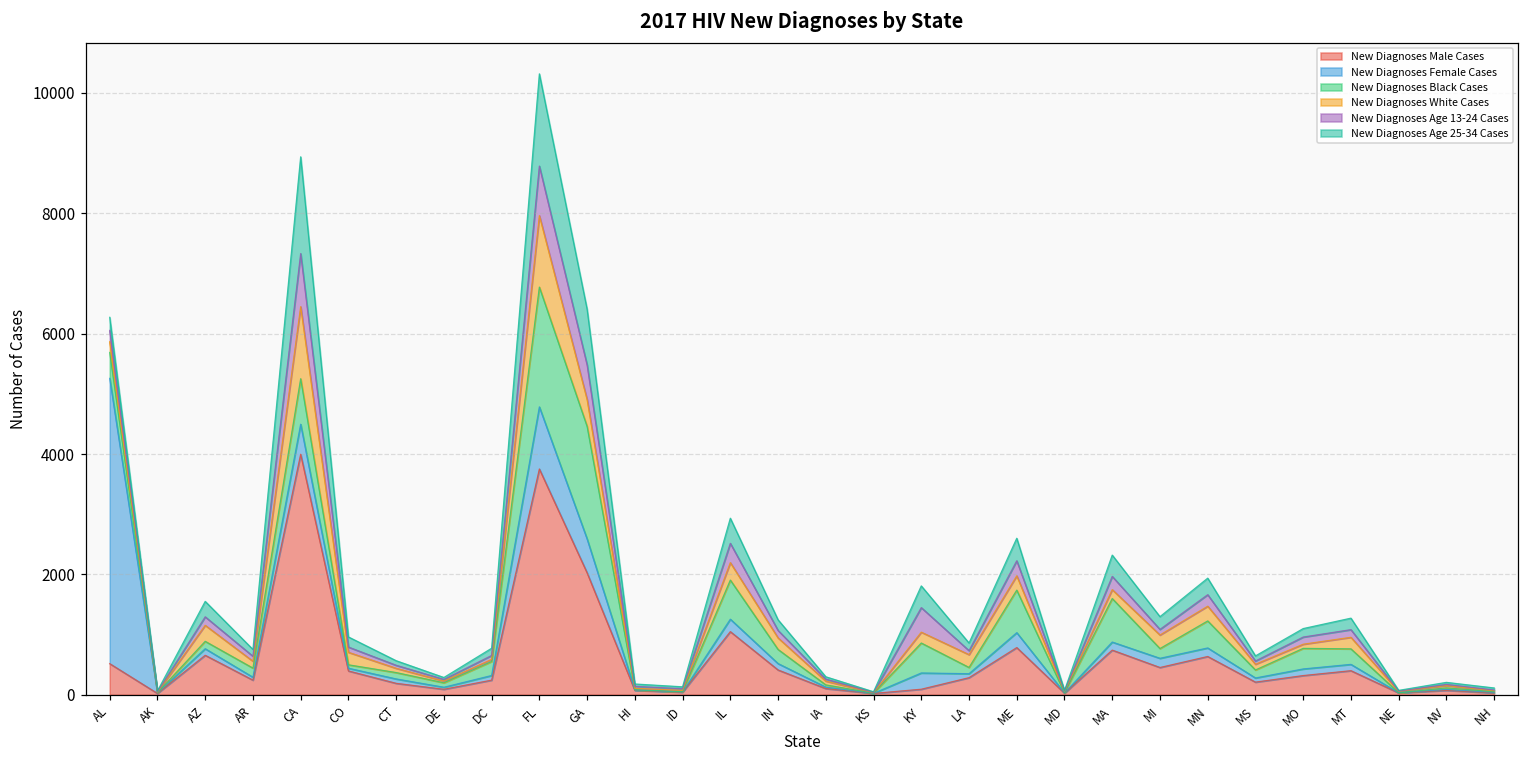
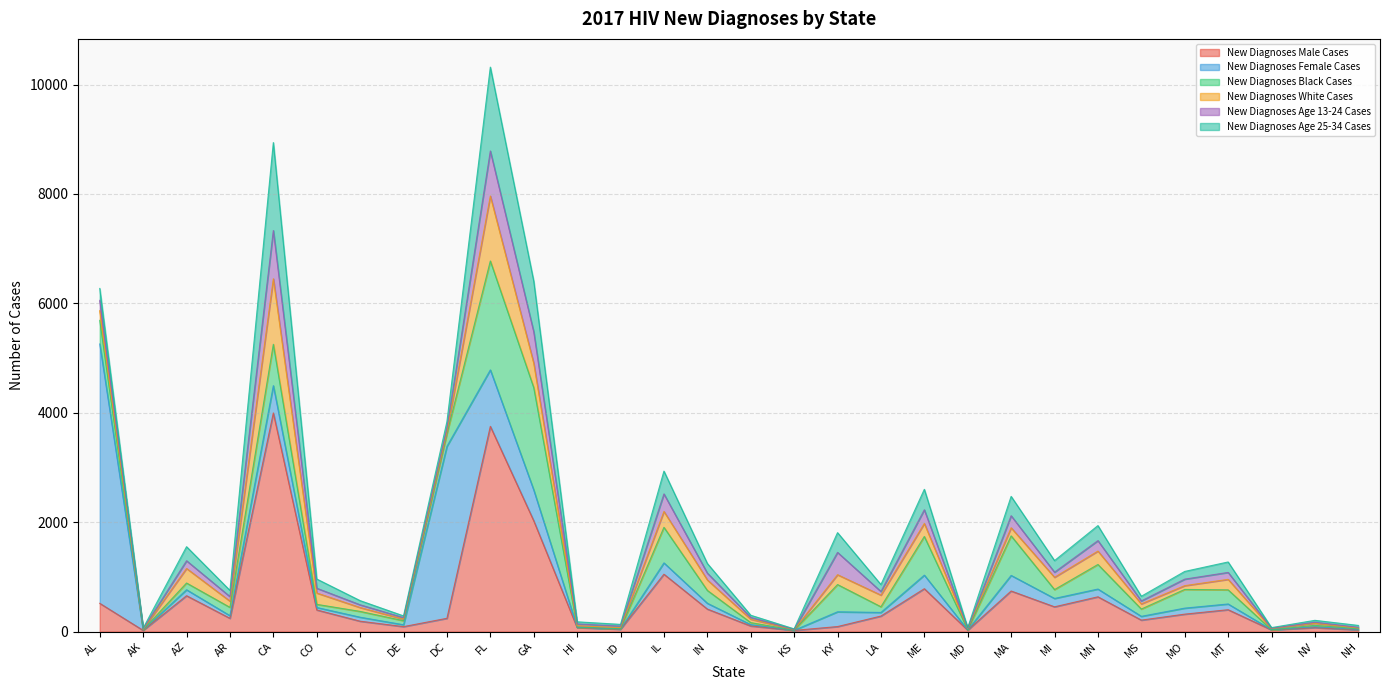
New Diagnoses Female Cases, DC: 100 -> 3100
New Diagnoses Female Cases, MA: 100 -> 300
